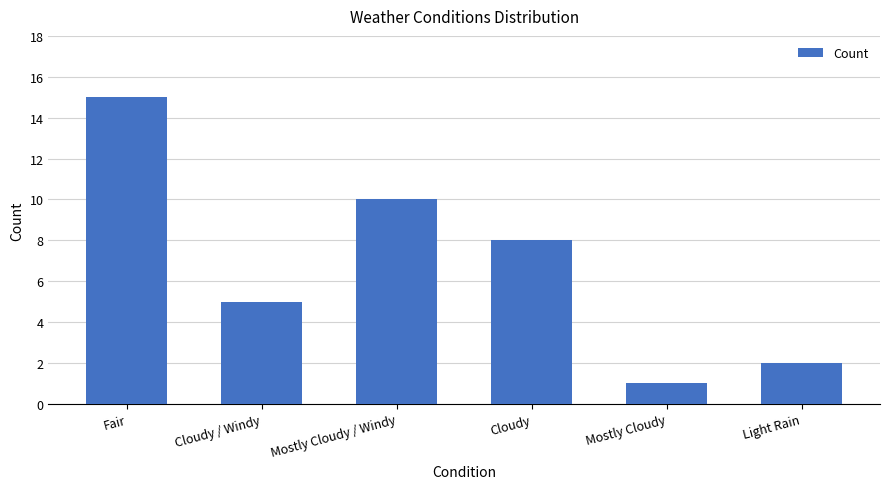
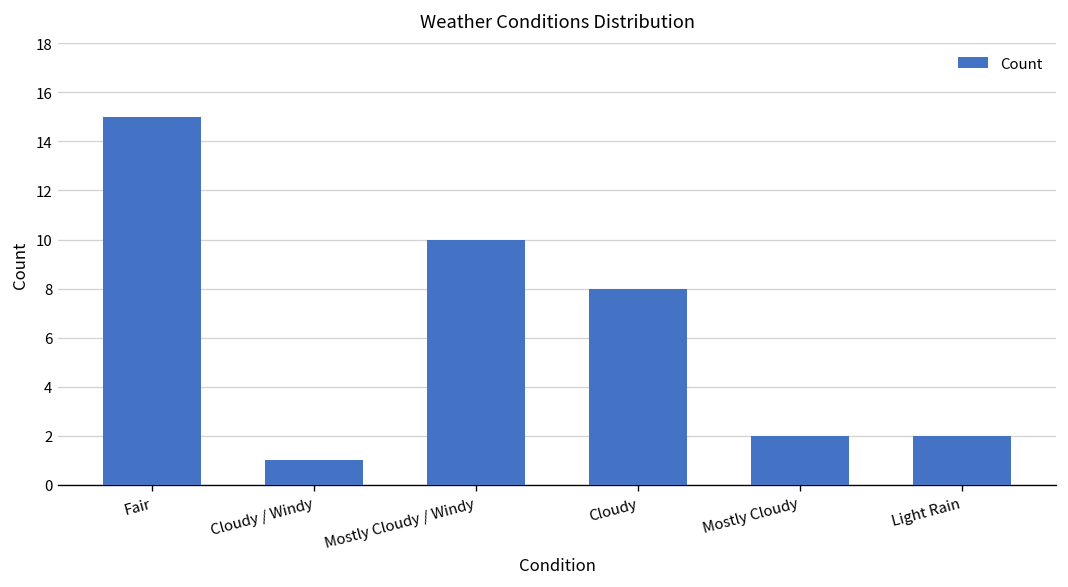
Cloudy / Windy: 5 -> 1
Mostly Cloudy: 1 -> 2
